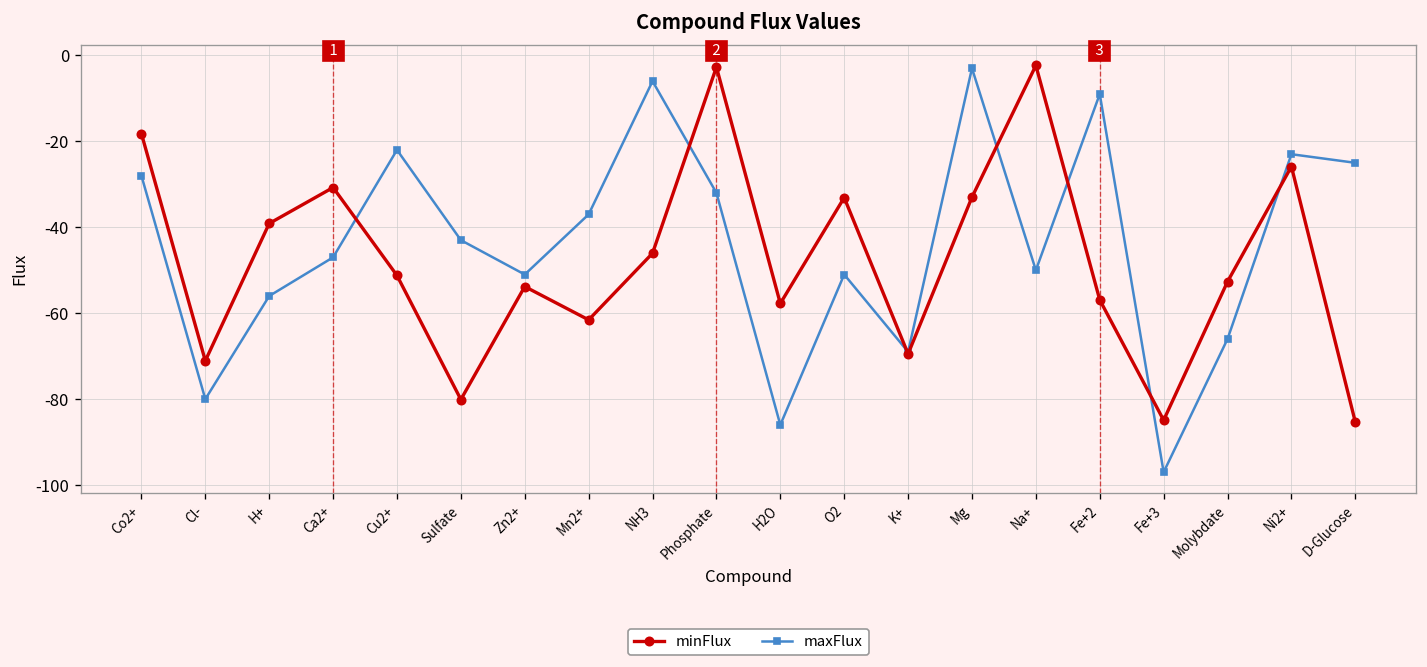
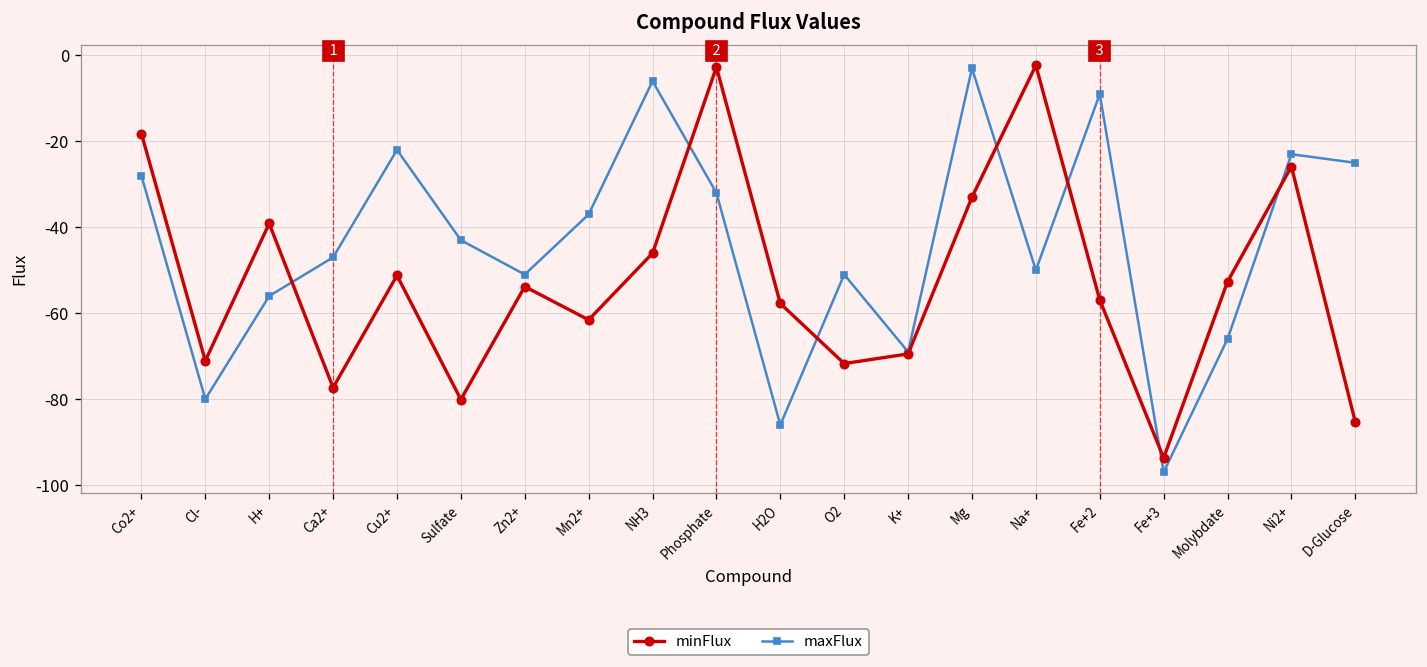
minFlux, Ca2+: -31 -> -77
minFlux, O2: -33 -> -72
minFlux, Fe+3: -85 -> -94
